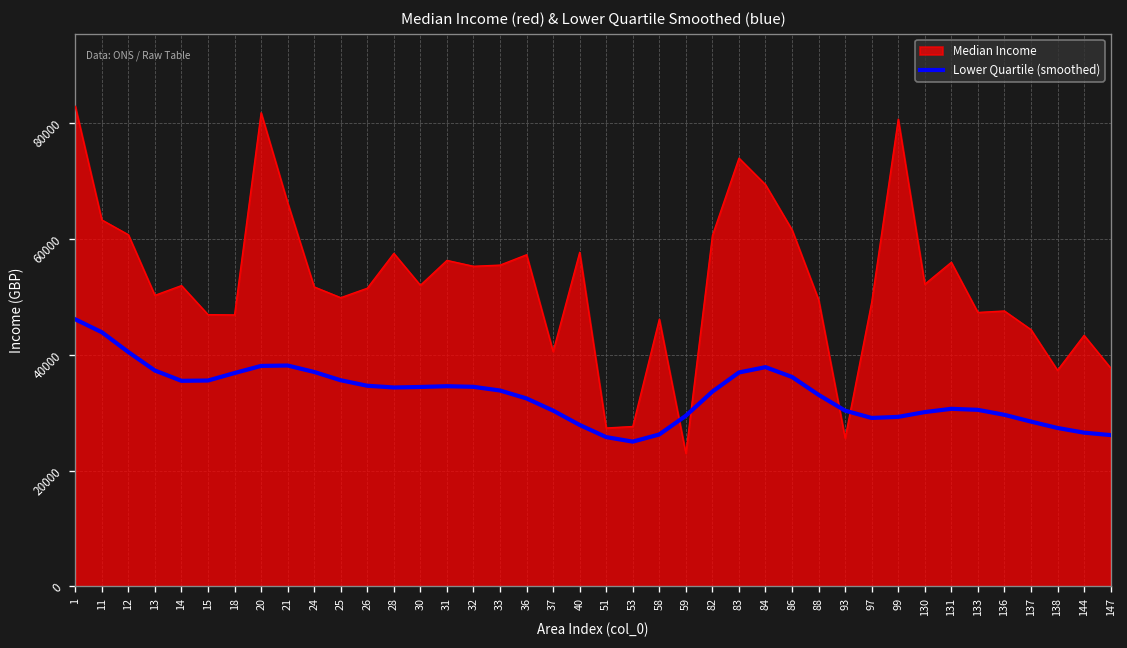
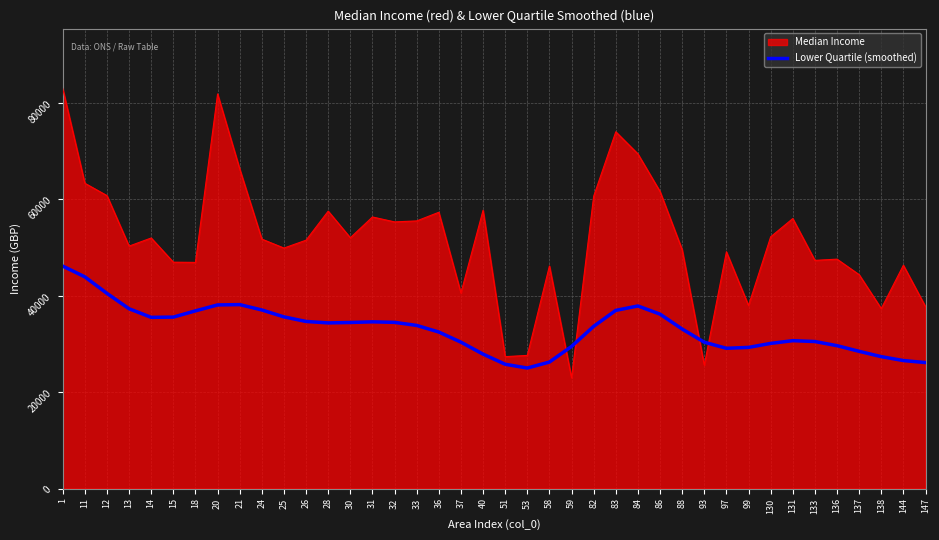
Median Income, 99: 81000 -> 38000
Median Income, 144: 43000 -> 46000
